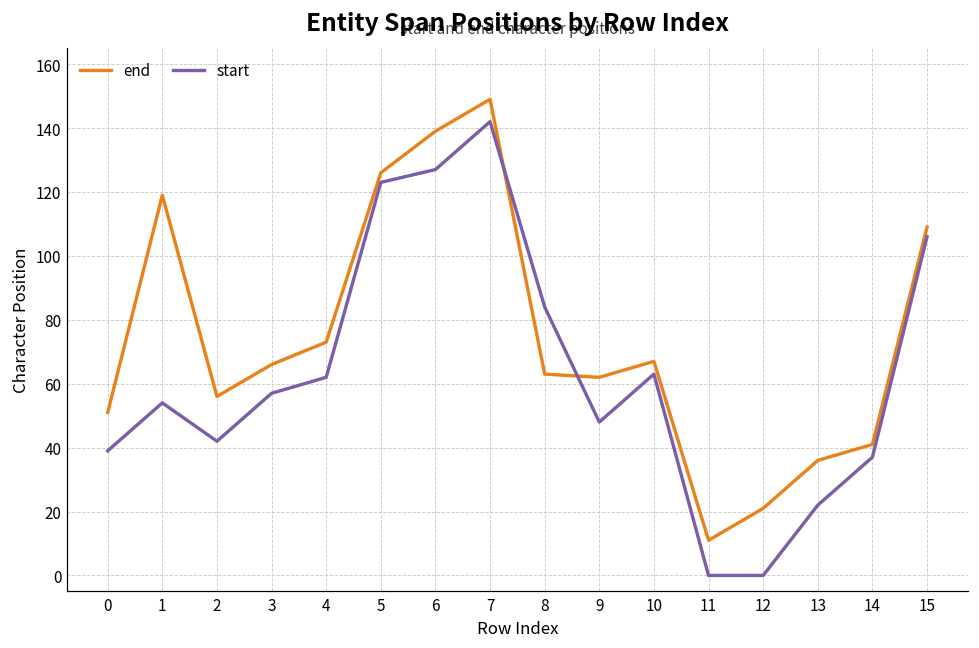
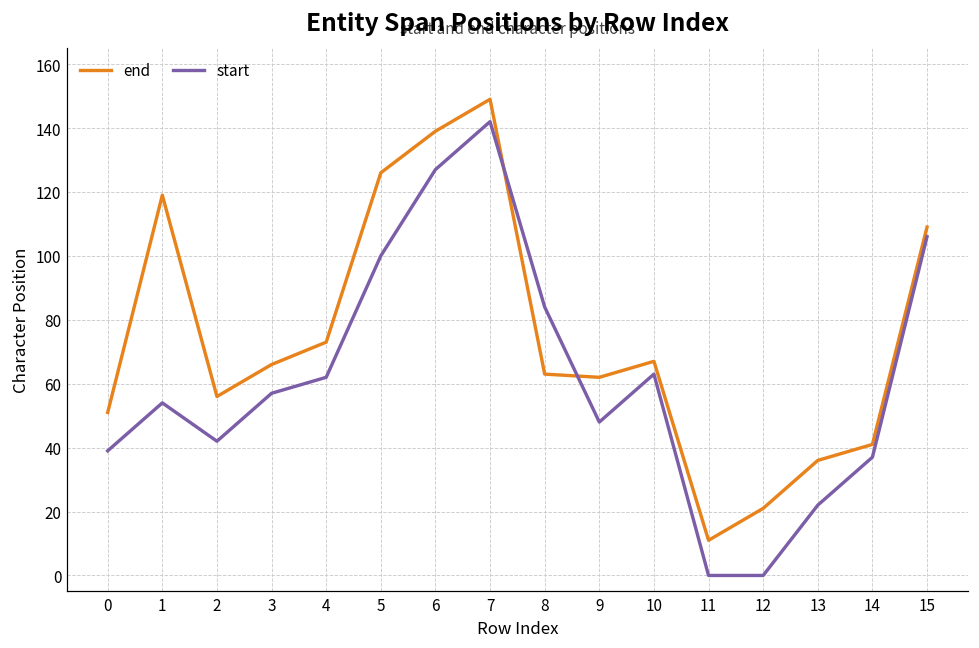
start, 5: 123 -> 100
